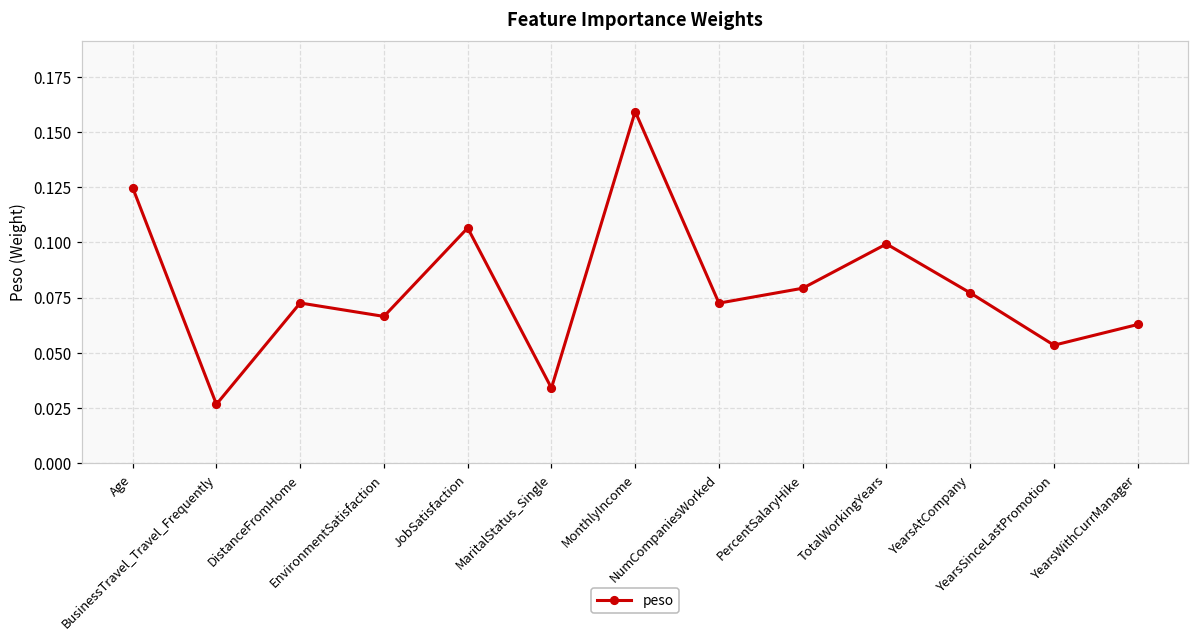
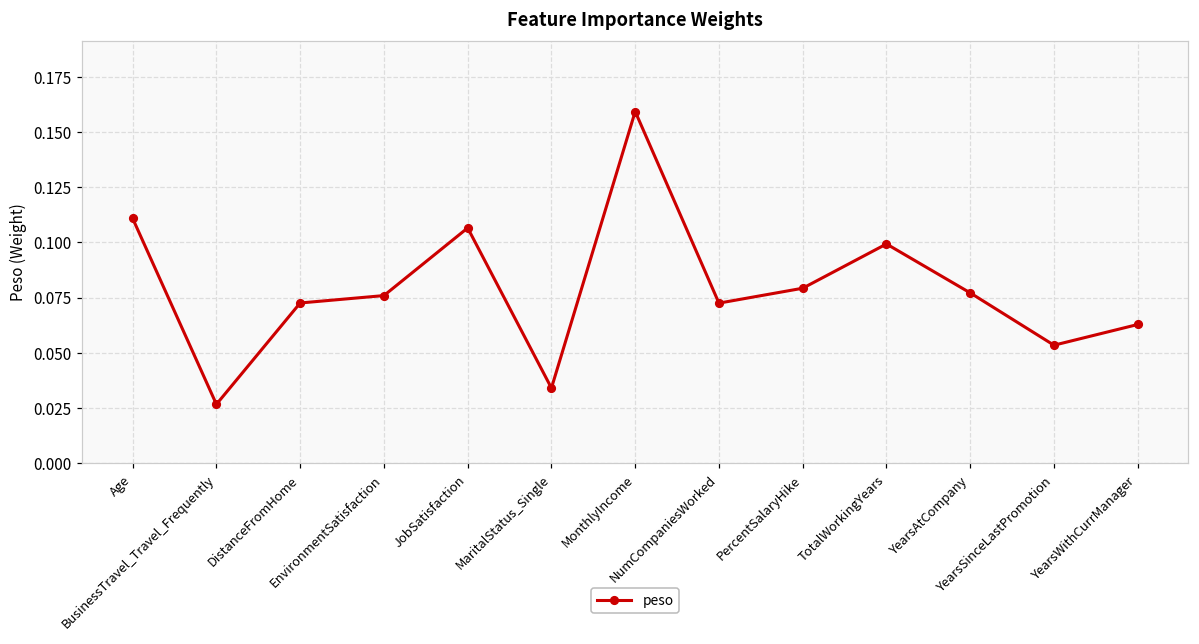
Age: 0.125 -> 0.111
EnvironmentSatisfaction: 0.066 -> 0.076
